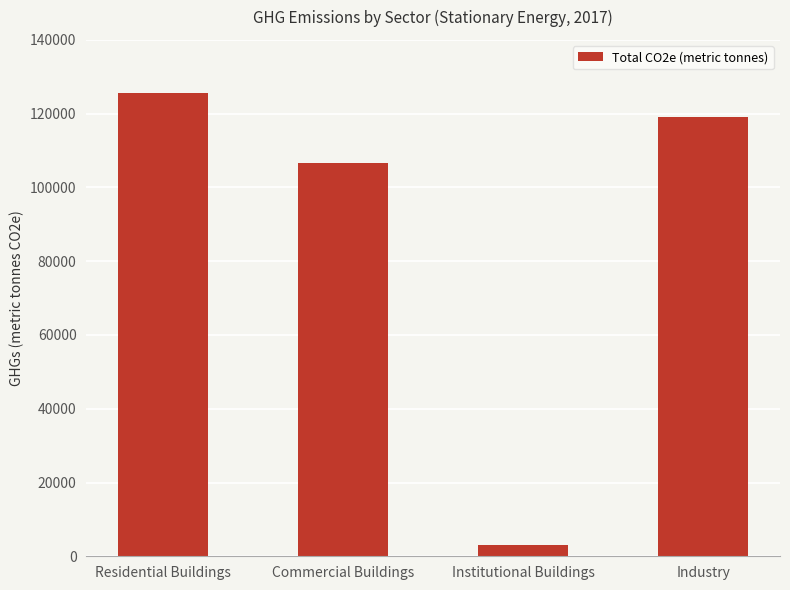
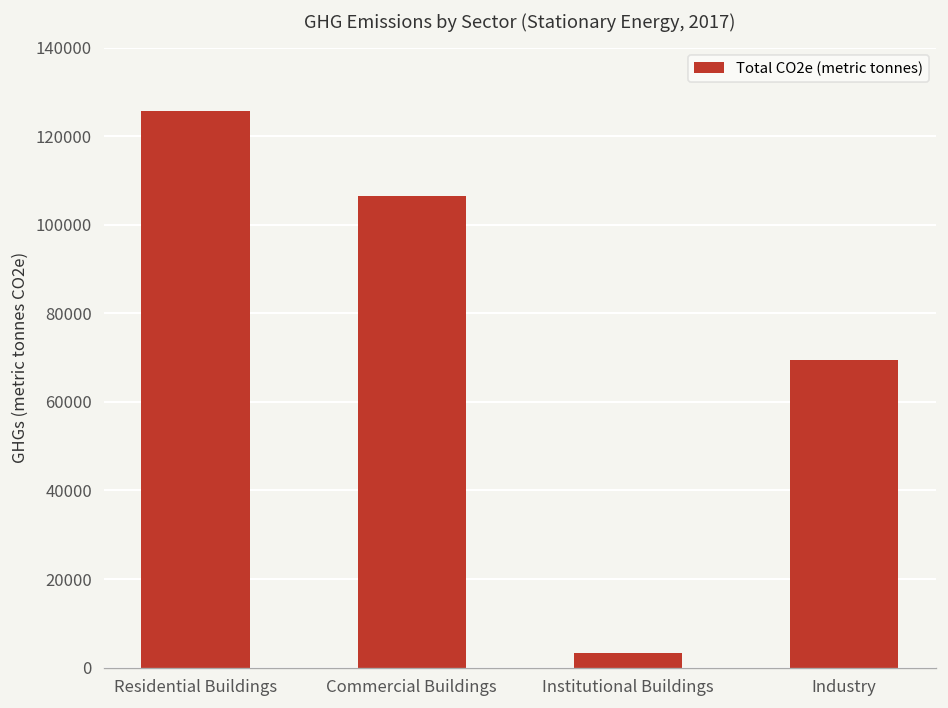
Industry: 119000 -> 70000
